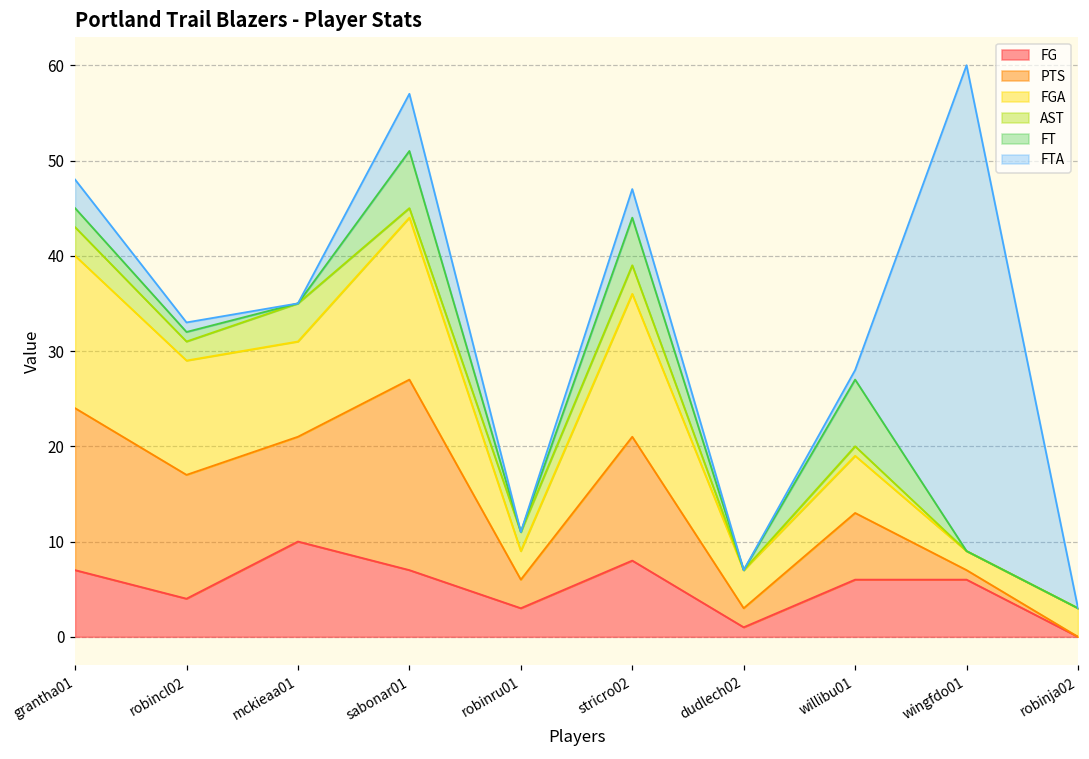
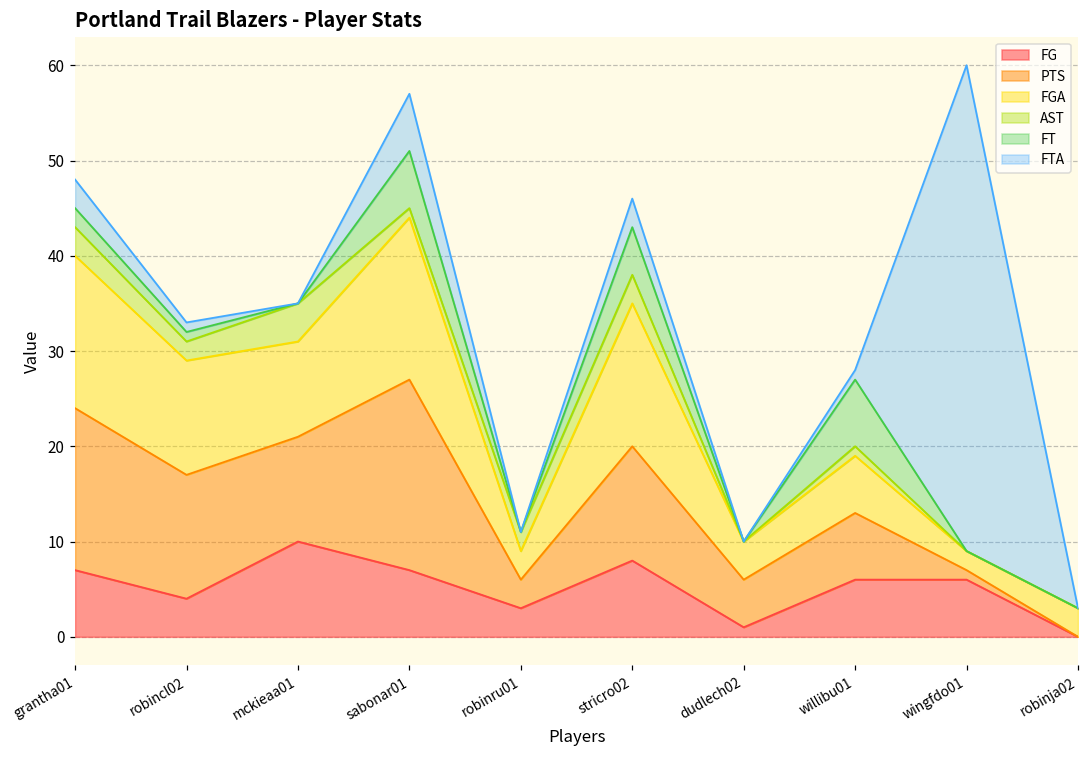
PTS, stricro02: 13 -> 12
PTS, dudlech02: 2 -> 5
